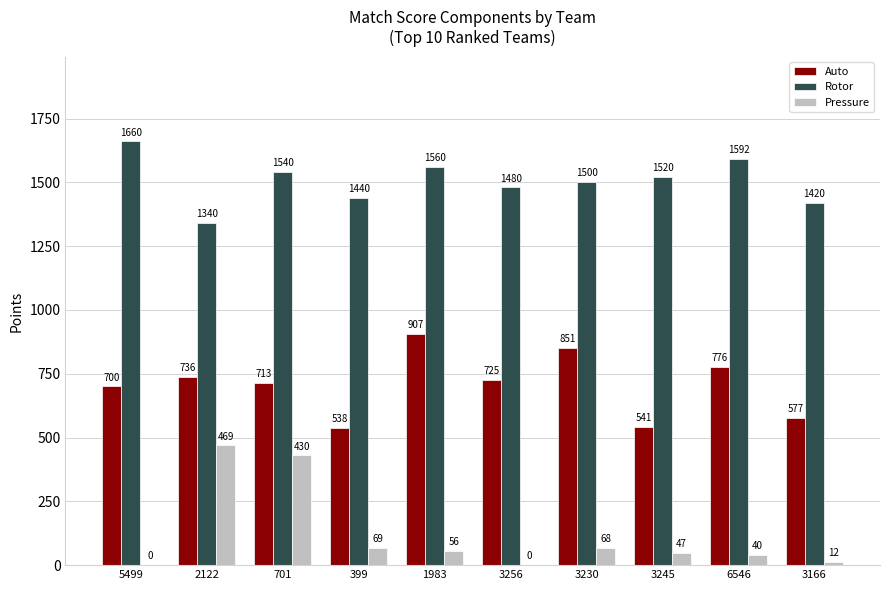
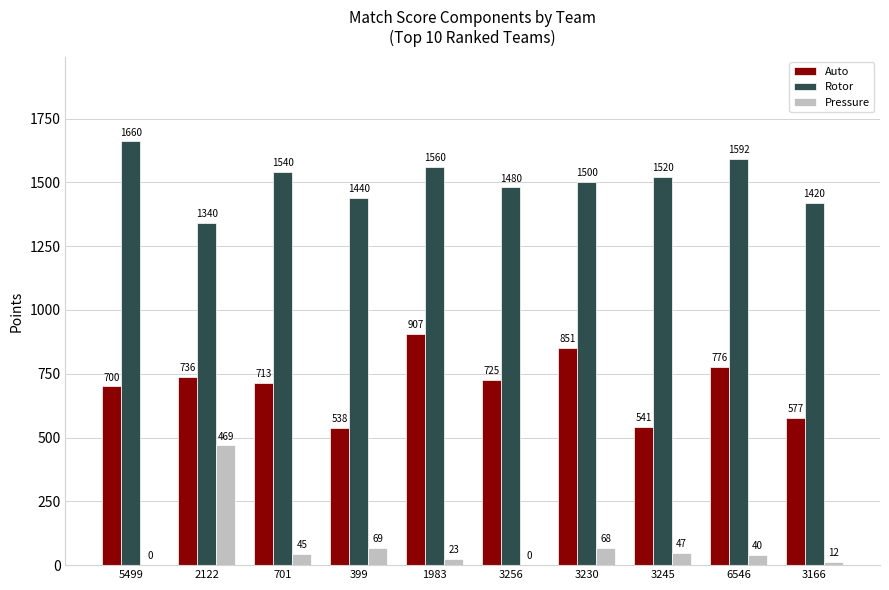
Pressure, 701: 430 -> 45
Pressure, 1983: 56 -> 23
